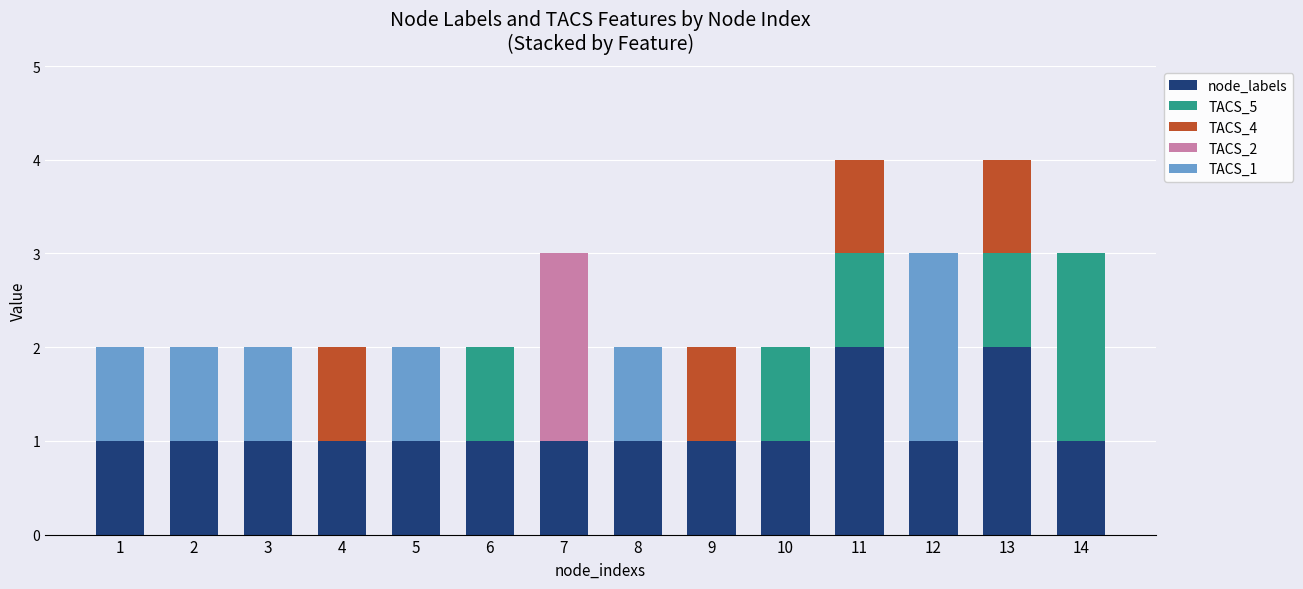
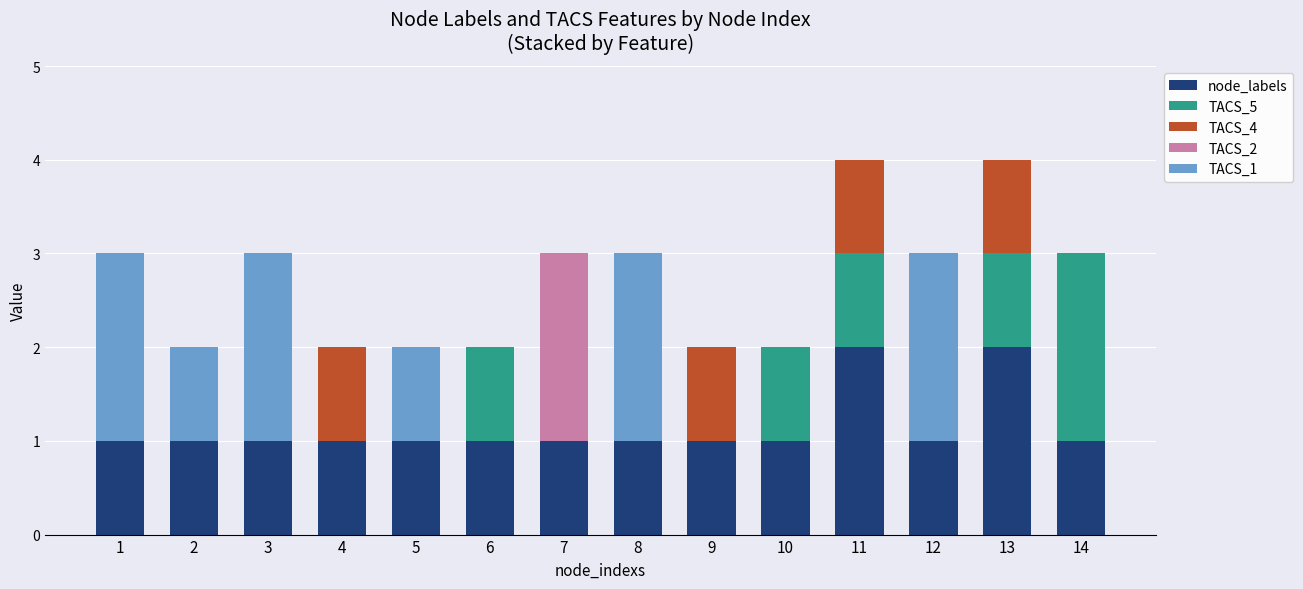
TACS_1, 1: 1 -> 2
TACS_1, 3: 1 -> 2
TACS_1, 8: 1 -> 2
